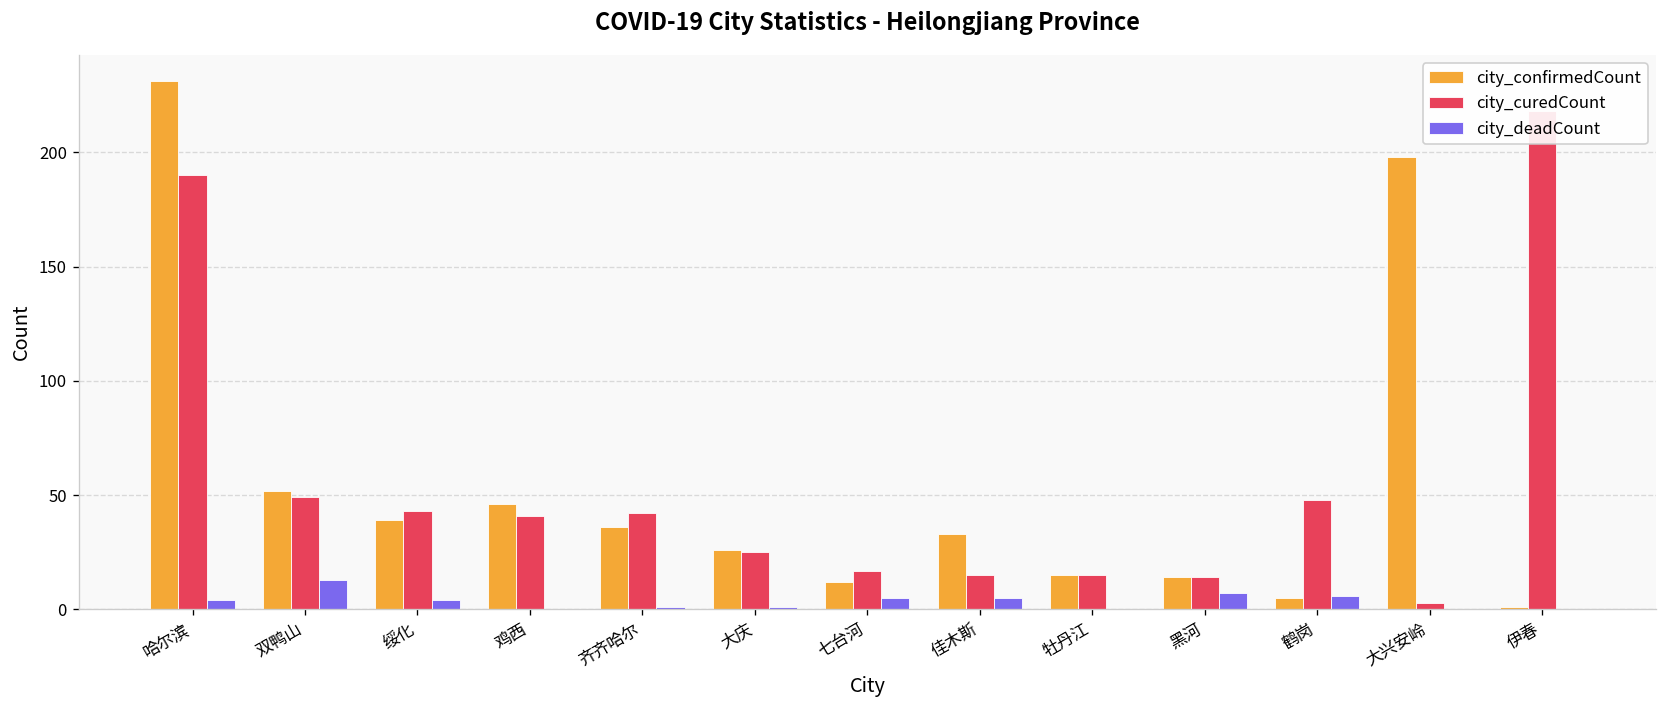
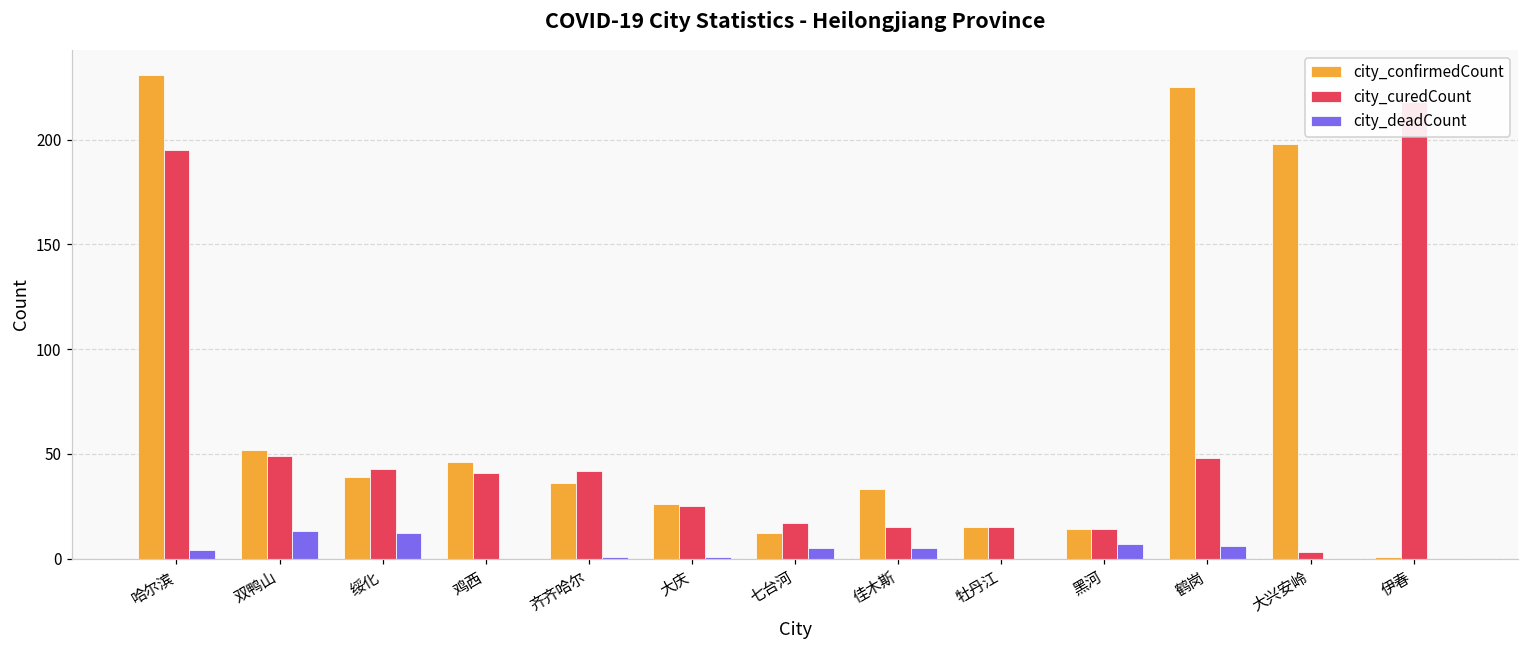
city_curedCount, 哈尔滨: 190 -> 195
city_deadCount, 绥化: 4 -> 12
city_confirmedCount, 鹤岗: 5 -> 225
